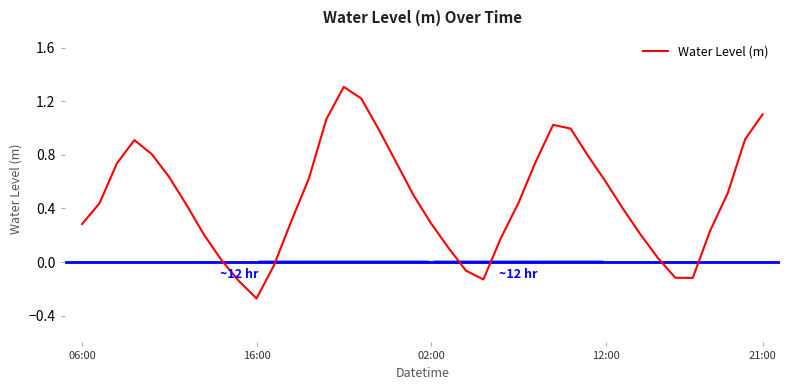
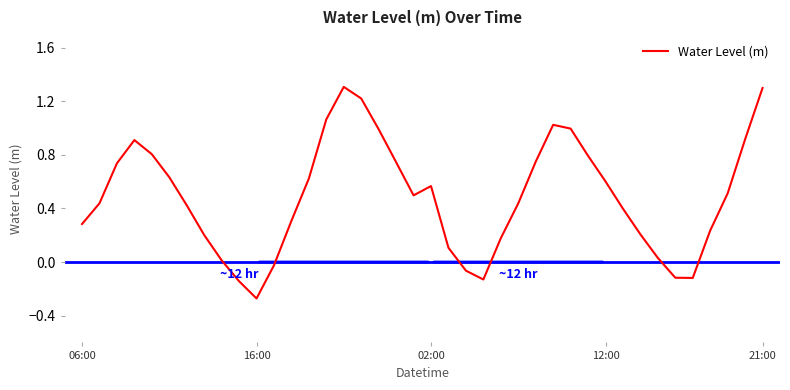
02:00: 0.29 -> 0.57
21:00: 1.10 -> 1.30
